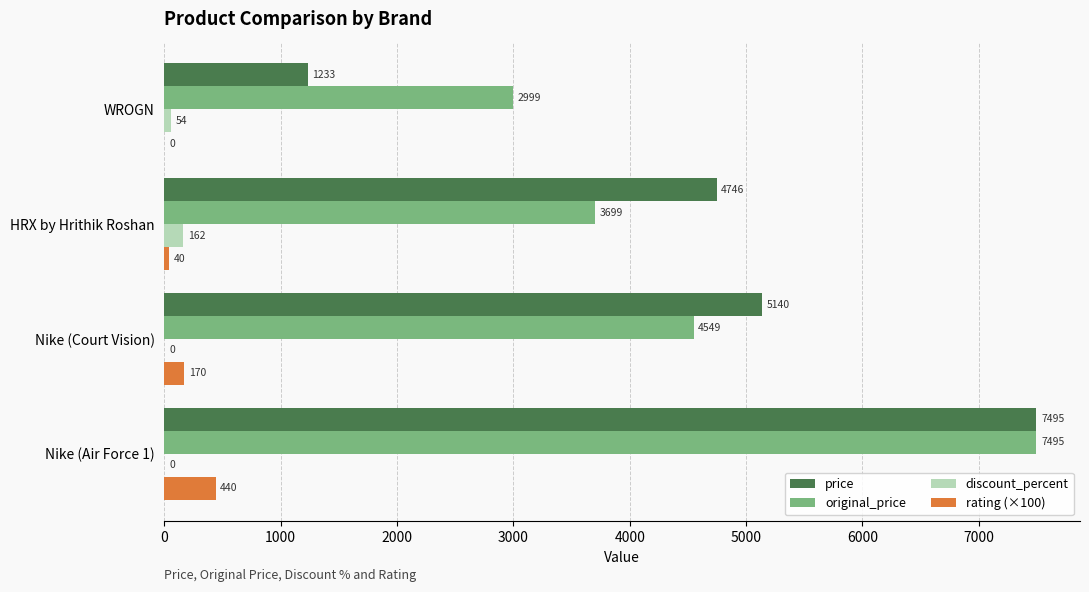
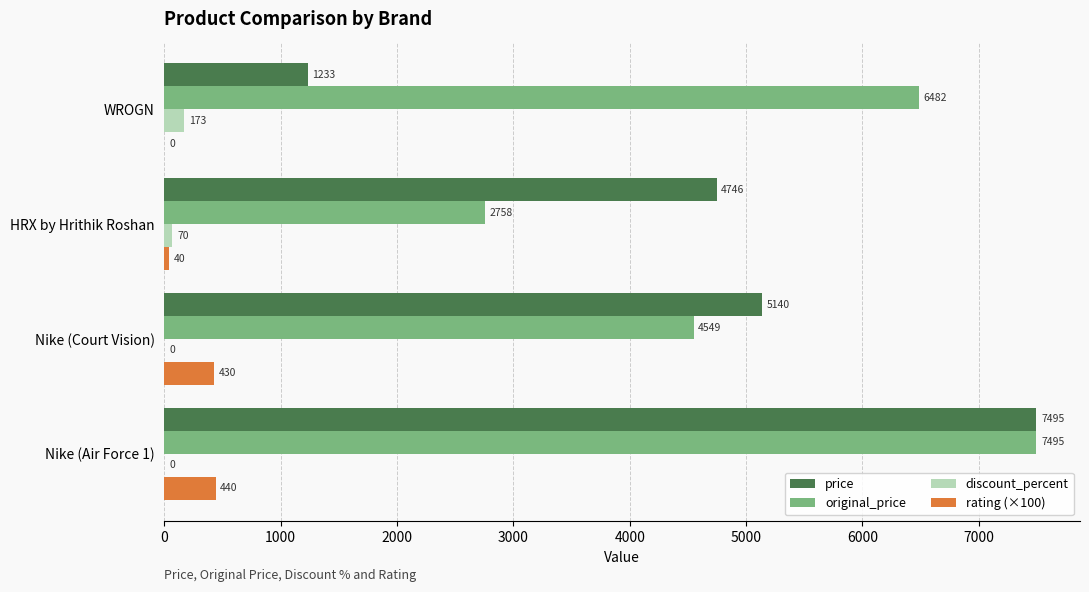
original_price, WROGN: 2999 -> 6482
discount_percent, WROGN: 54 -> 173
original_price, HRX by Hrithik Roshan: 3699 -> 2758
discount_percent, HRX by Hrithik Roshan: 162 -> 70
rating (×100), Nike (Court Vision): 170 -> 430
